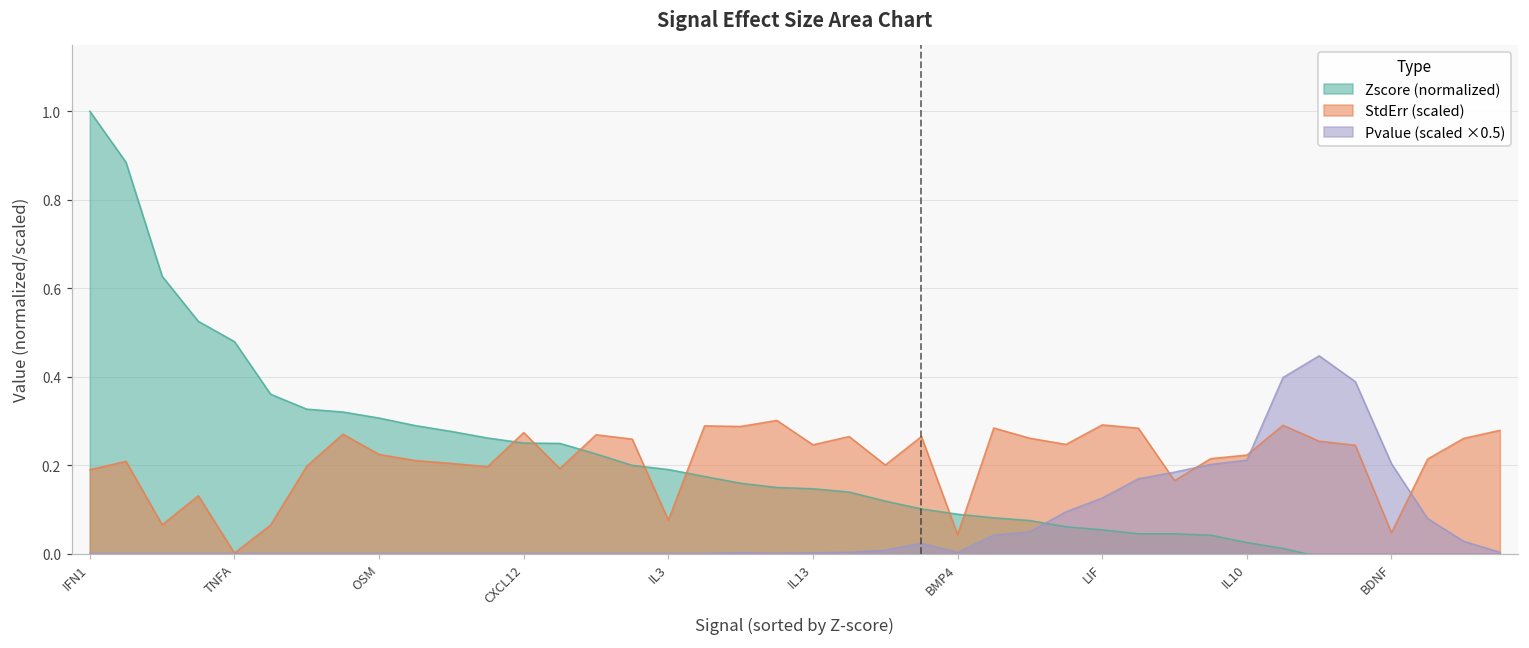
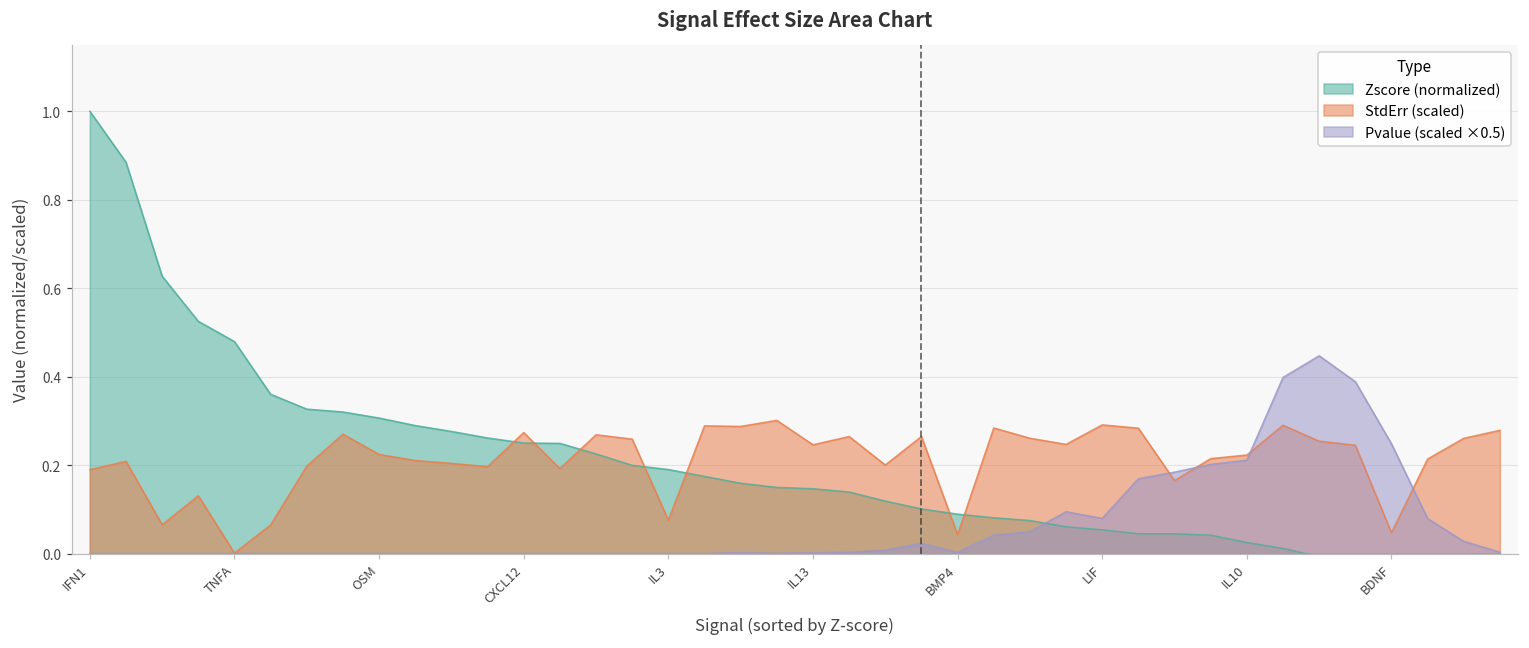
Pvalue (scaled ×0.5), LIF: 0.13 -> 0.08
Pvalue (scaled ×0.5), BDNF: 0.20 -> 0.25
